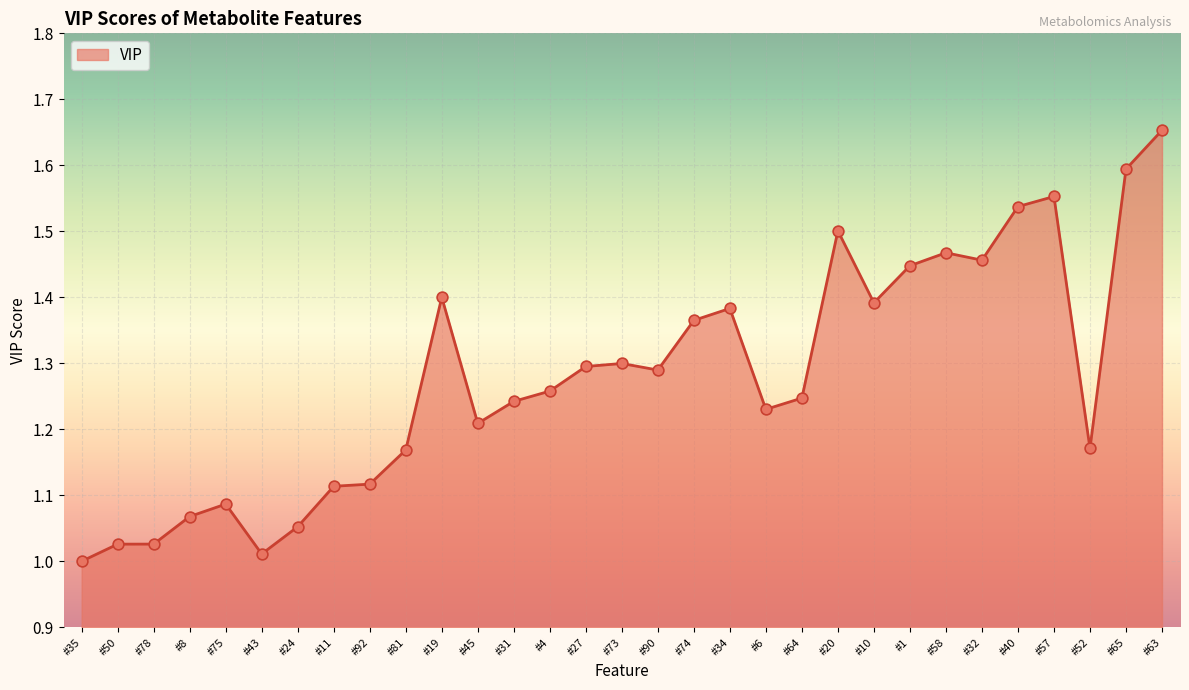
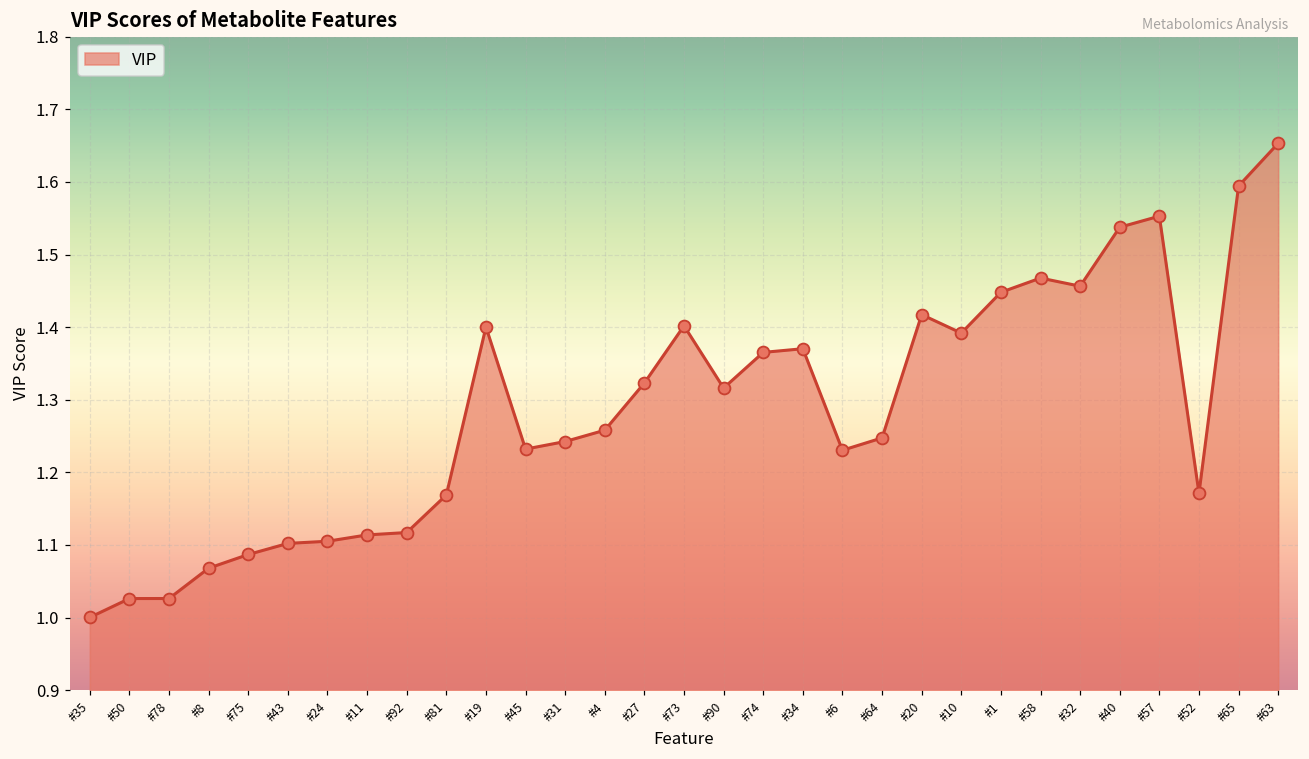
#43: 1.01 -> 1.10
#24: 1.05 -> 1.11
#45: 1.21 -> 1.23
#27: 1.30 -> 1.32
#73: 1.30 -> 1.40
#90: 1.29 -> 1.32
#34: 1.38 -> 1.37
#20: 1.50 -> 1.42
